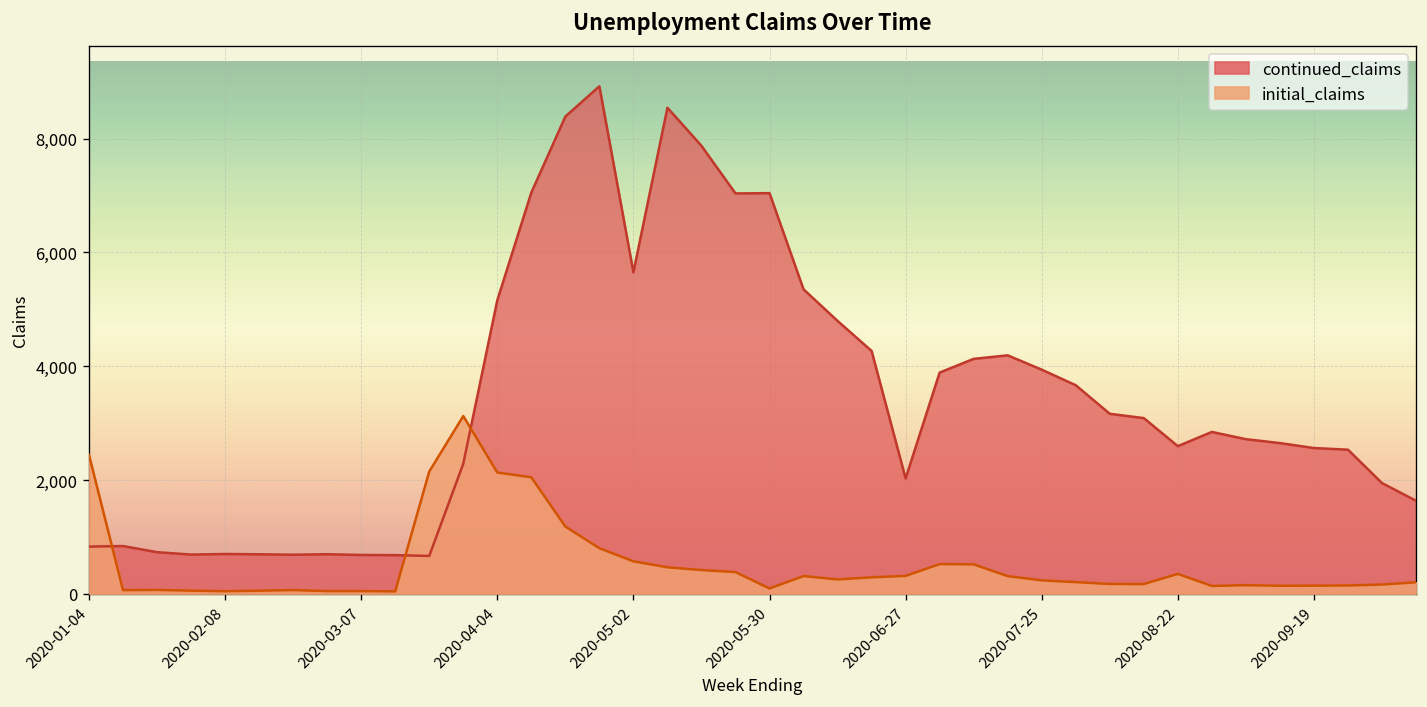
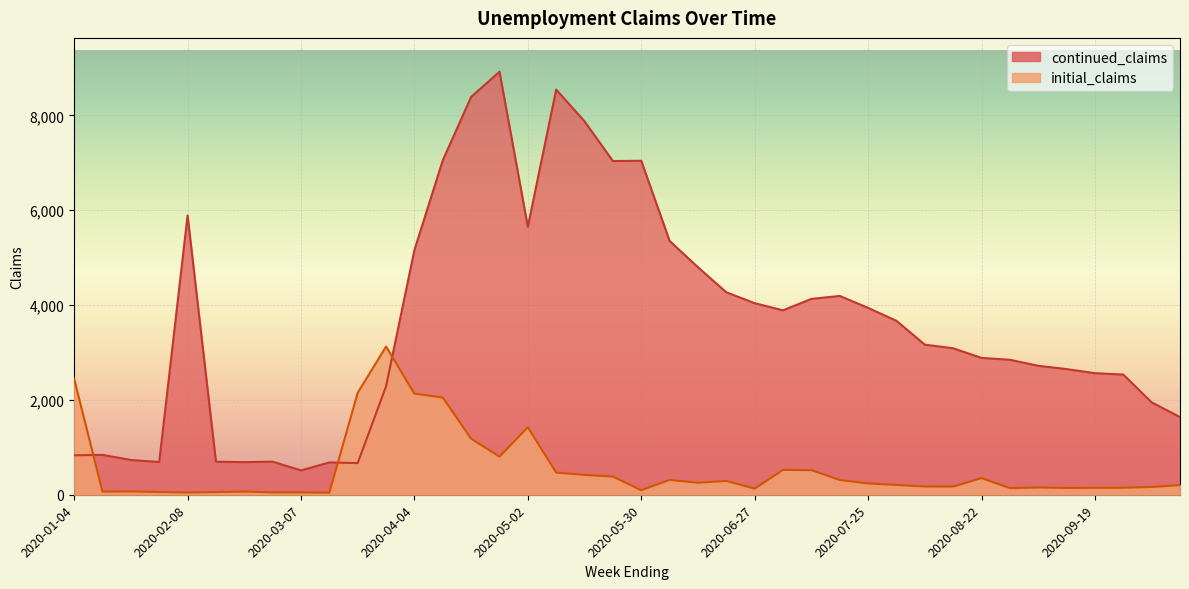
continued_claims, 2020-02-08: 700 -> 5,900
continued_claims, 2020-03-07: 700 -> 500
initial_claims, 2020-05-02: 600 -> 1,400
continued_claims, 2020-06-27: 2,000 -> 4,000
initial_claims, 2020-06-27: 300 -> 100
continued_claims, 2020-08-22: 2,600 -> 2,900
